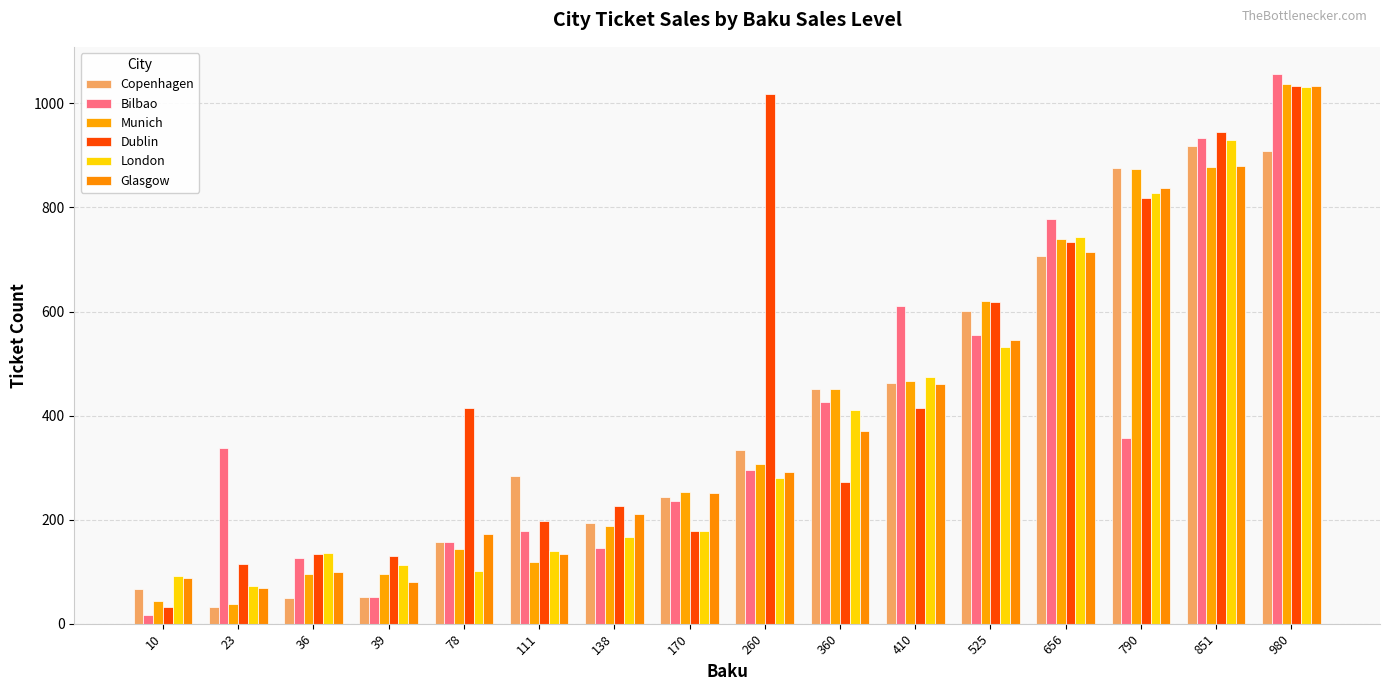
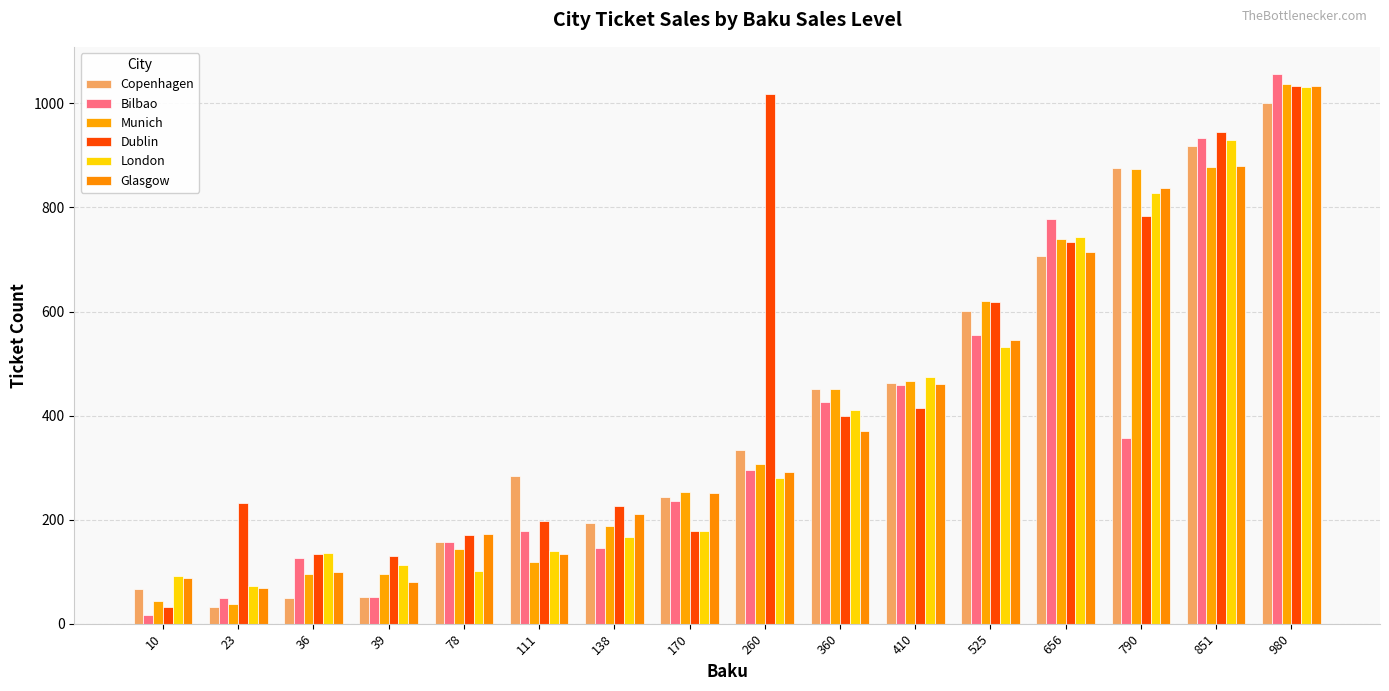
Bilbao, 23: 340 -> 50
Dublin, 23: 120 -> 230
Dublin, 78: 420 -> 170
Dublin, 360: 270 -> 400
Bilbao, 410: 610 -> 460
Dublin, 790: 820 -> 780
Copenhagen, 980: 910 -> 1000
